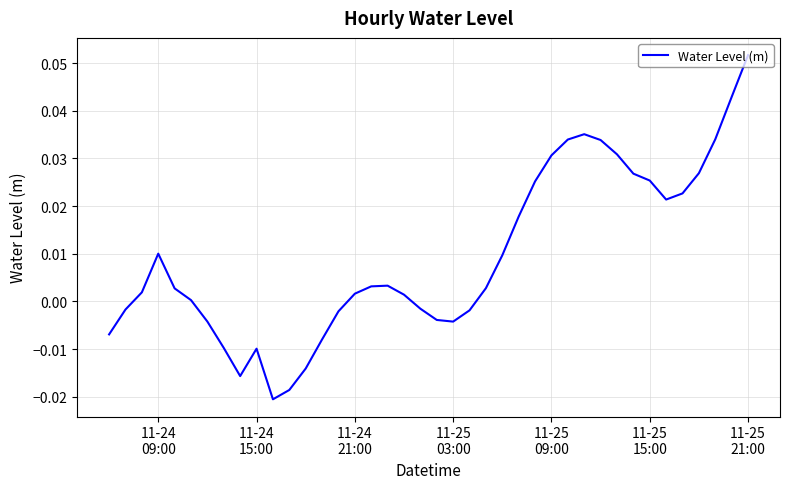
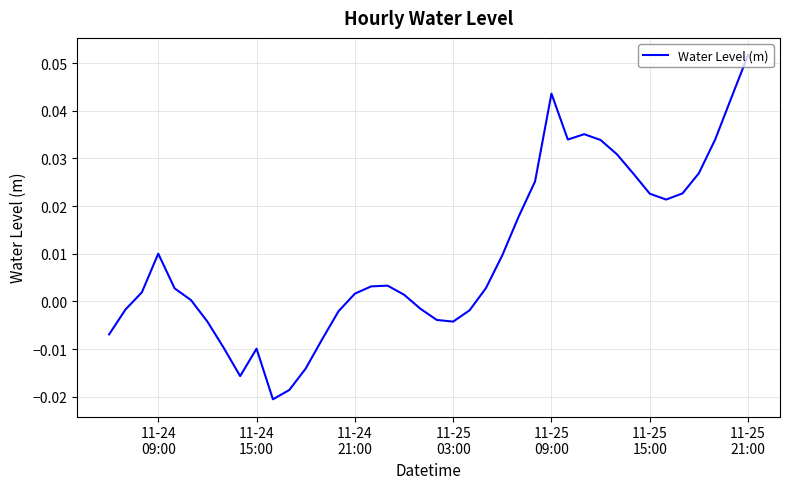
11-25 09:00: 0.031 -> 0.044
11-25 15:00: 0.025 -> 0.023
